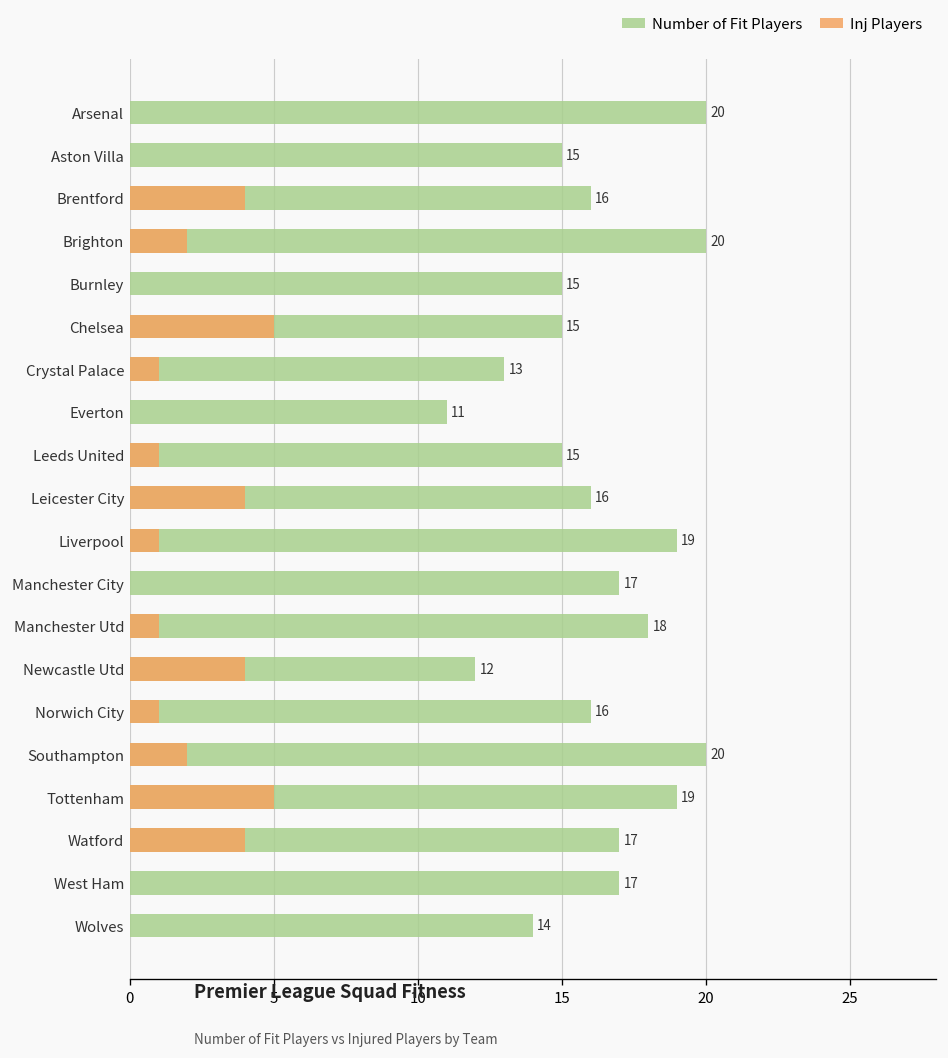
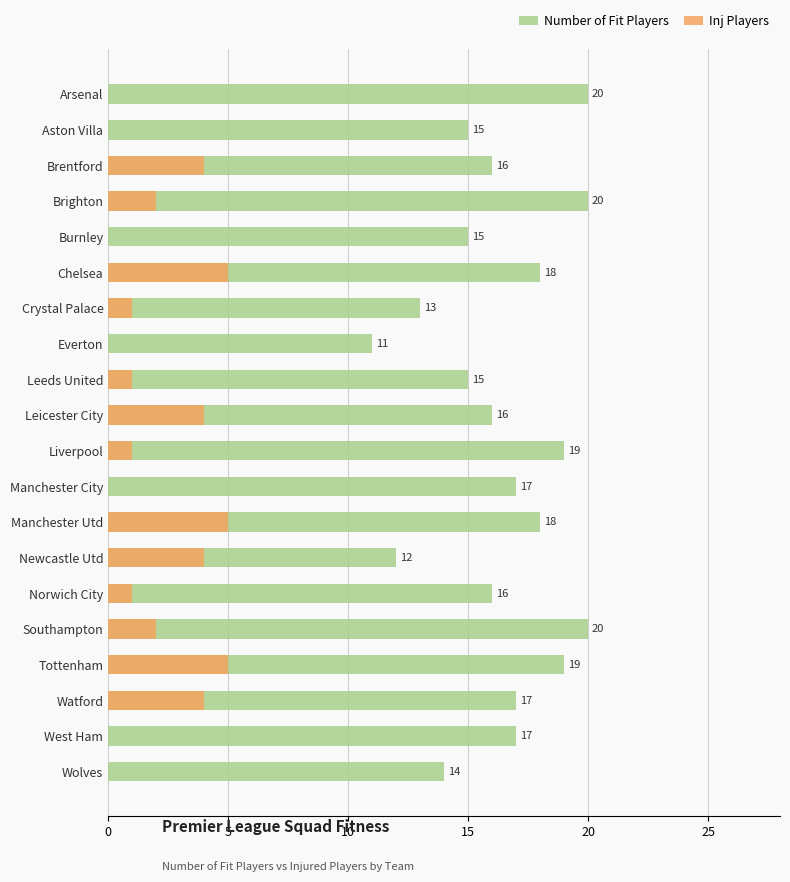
Number of Fit Players, Chelsea: 15 -> 18
Inj Players, Manchester Utd: 1 -> 5
